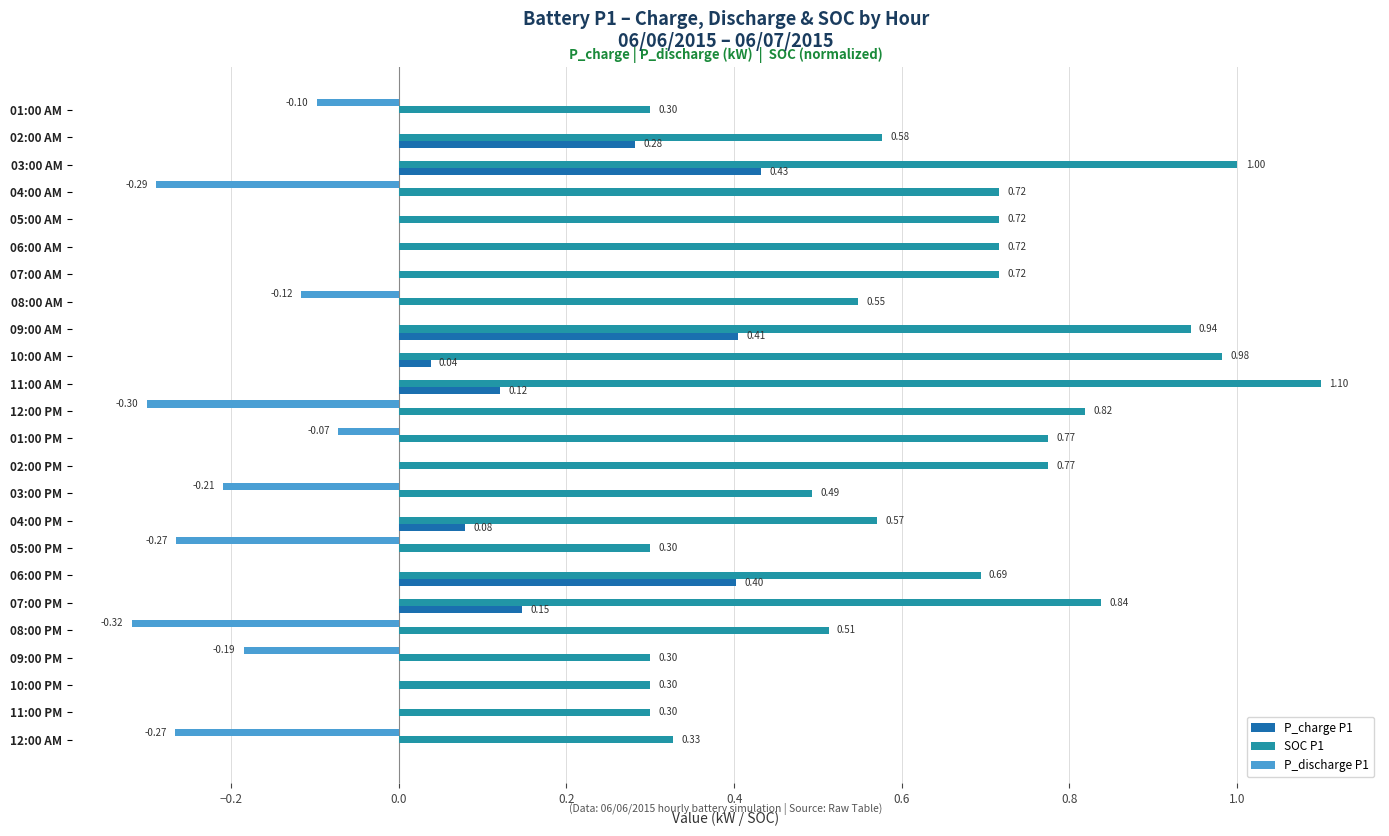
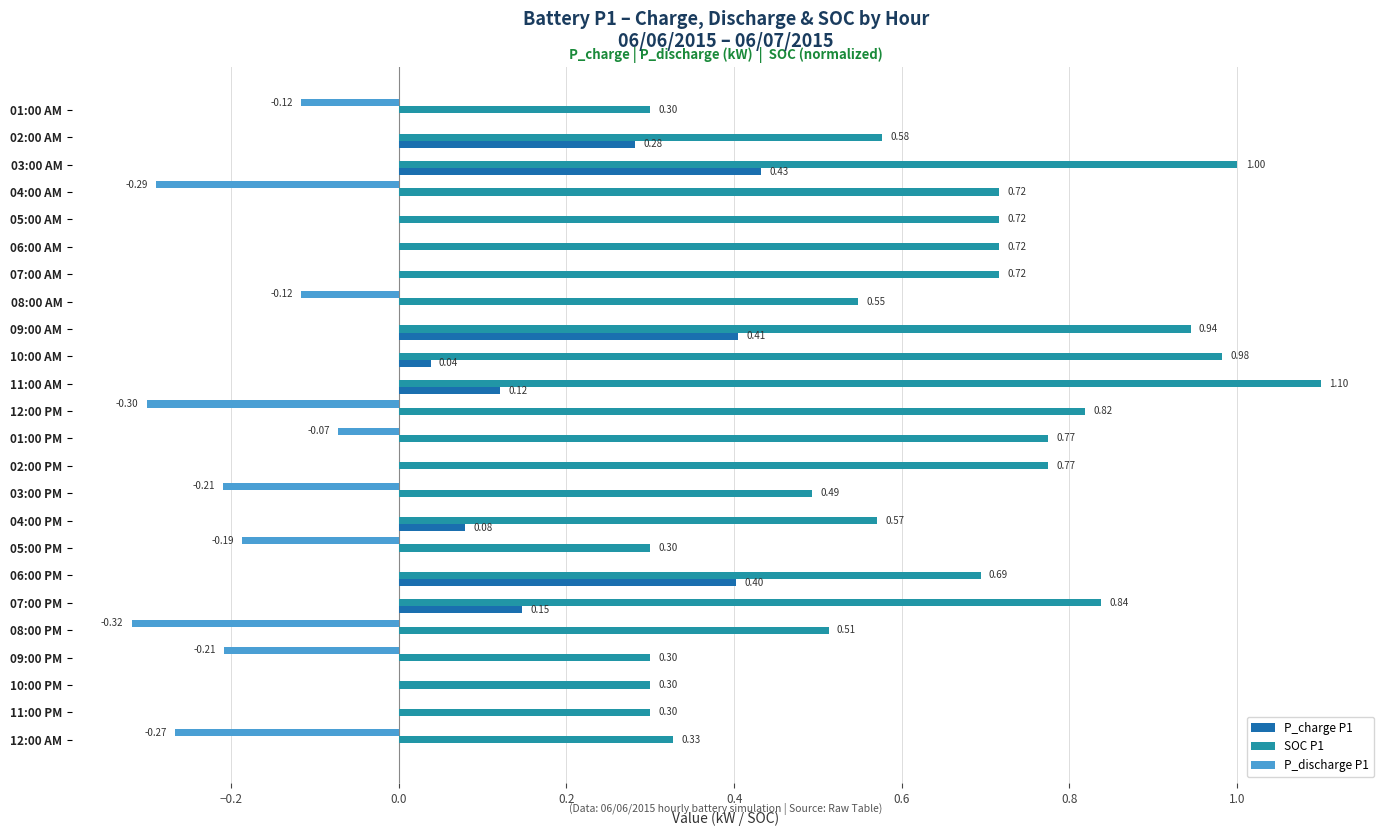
P_discharge P1, 01:00 AM: -0.10 -> -0.12
P_discharge P1, 05:00 PM: -0.27 -> -0.19
P_discharge P1, 09:00 PM: -0.19 -> -0.21
